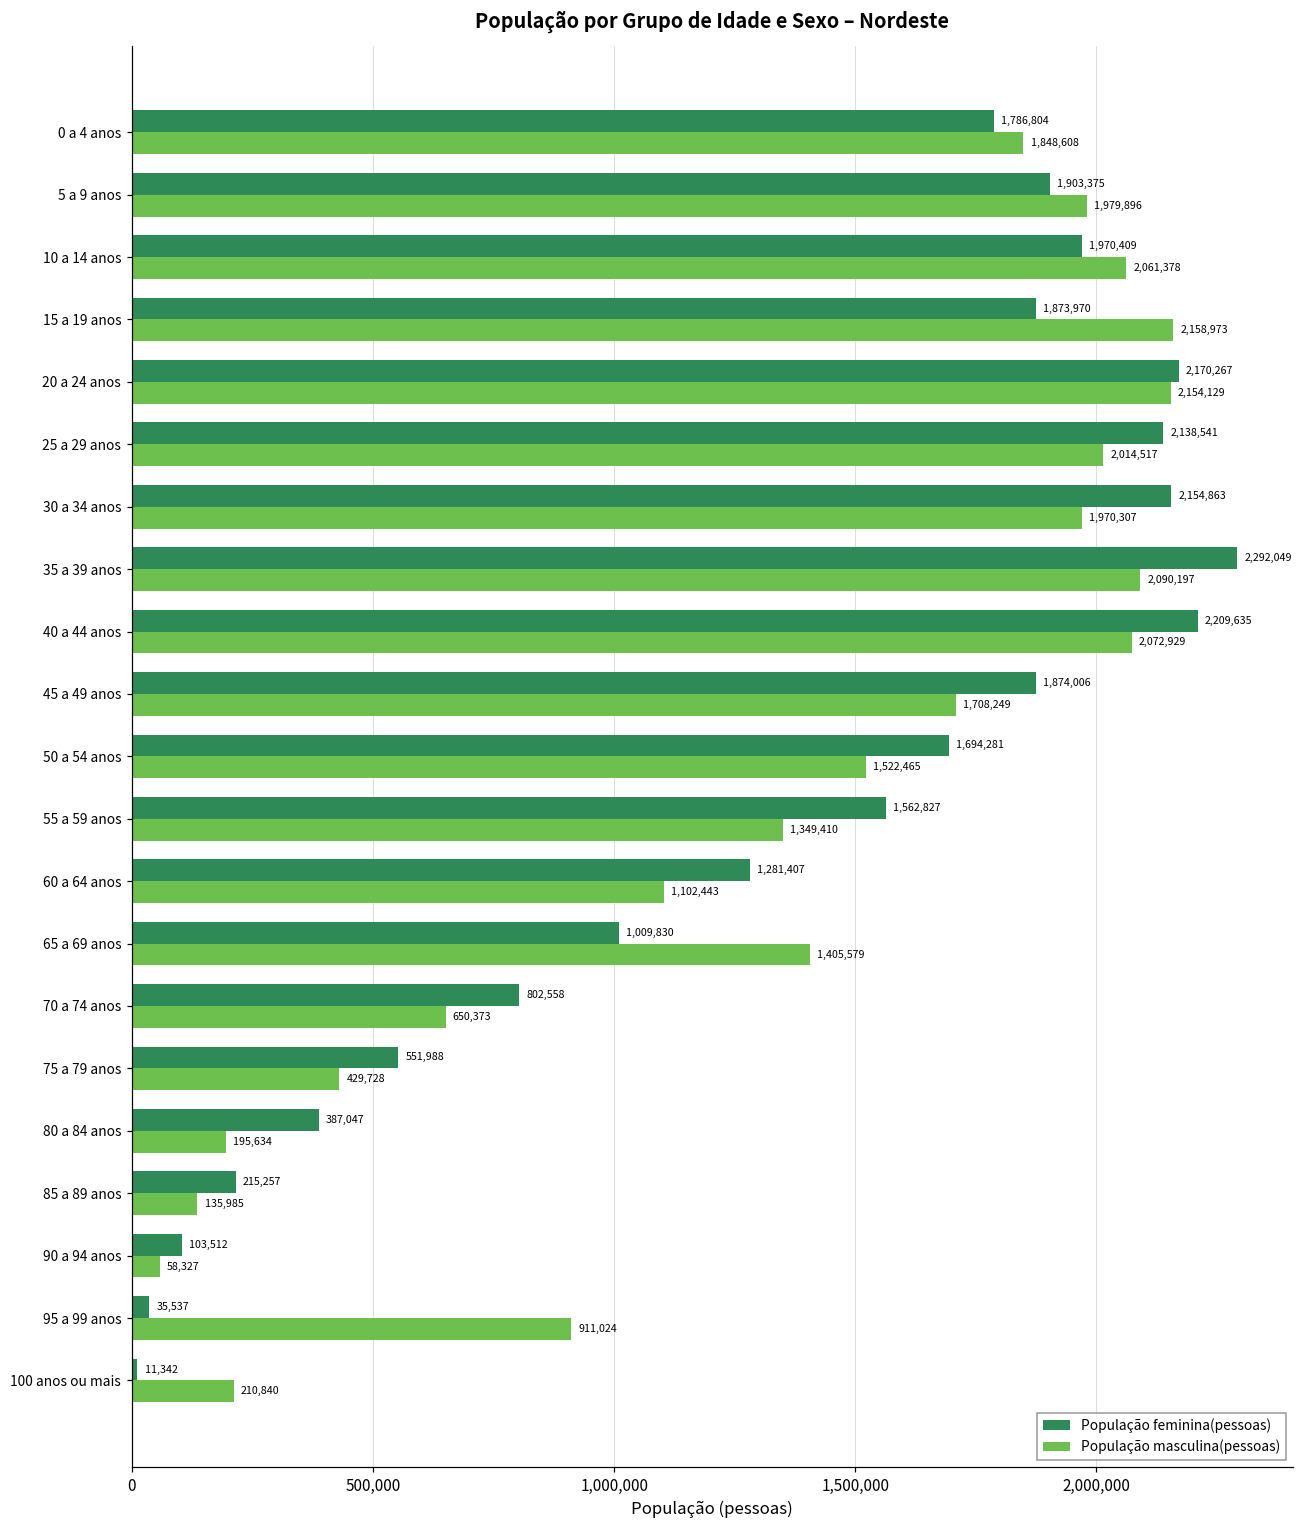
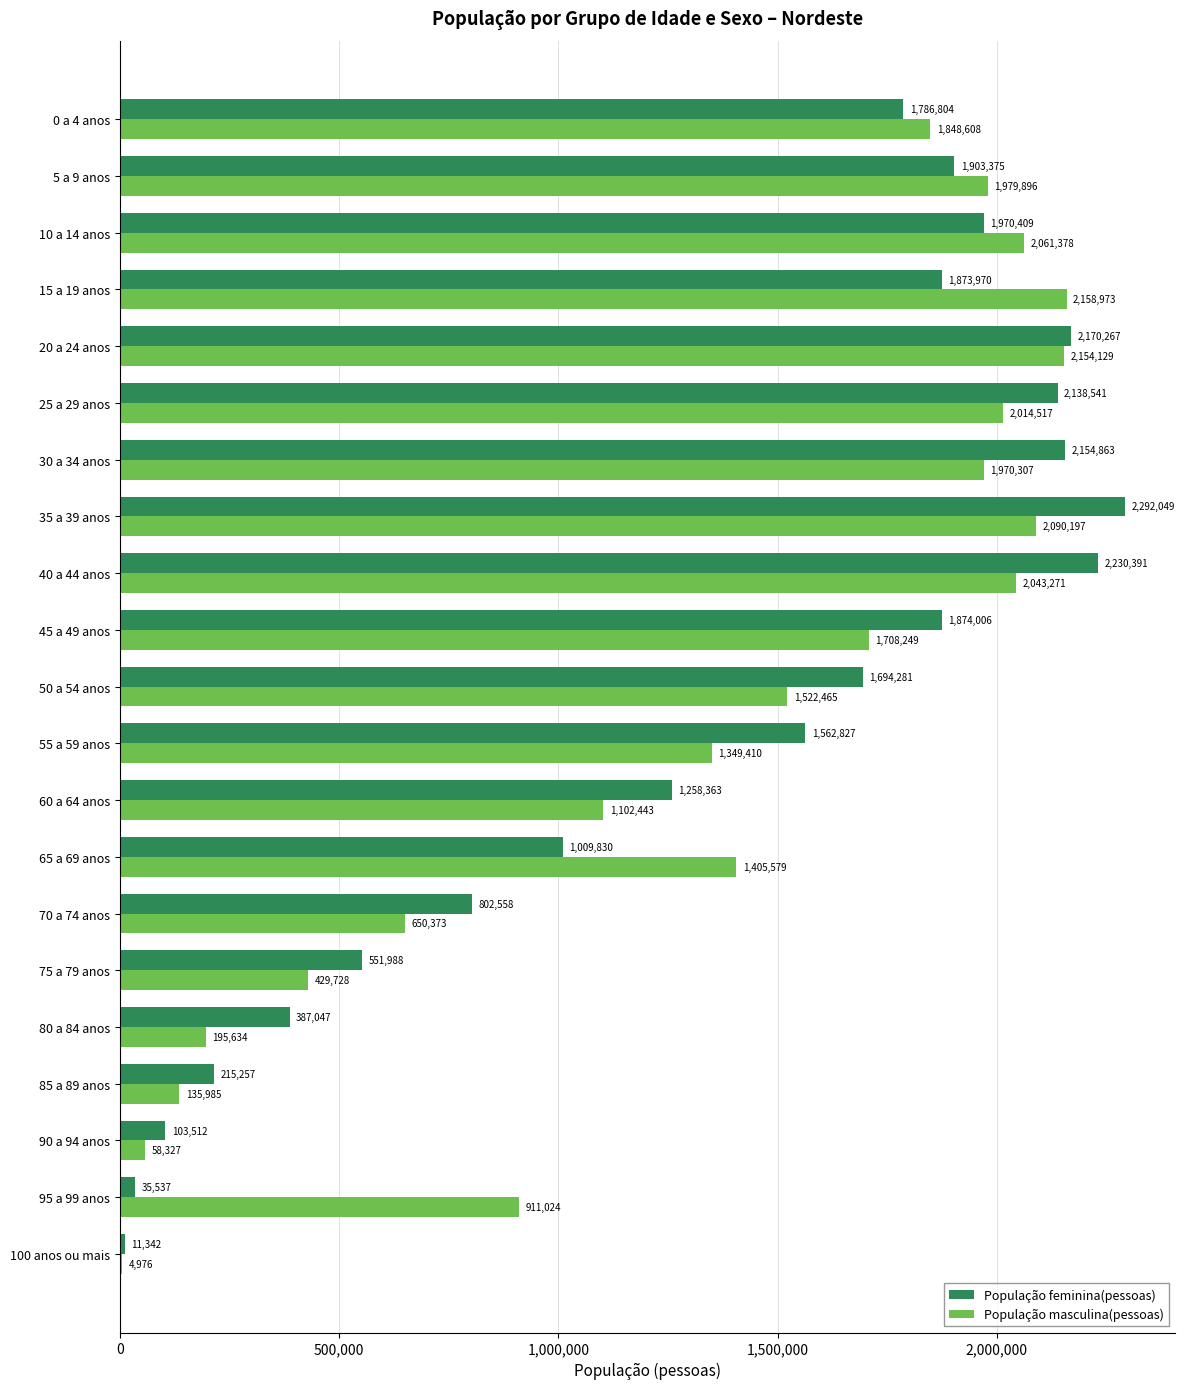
População feminina(pessoas), 40 a 44 anos: 2,209,635 -> 2,230,391
População masculina(pessoas), 40 a 44 anos: 2,072,929 -> 2,043,271
População feminina(pessoas), 60 a 64 anos: 1,281,407 -> 1,258,363
População masculina(pessoas), 100 anos ou mais: 210,840 -> 4,976
